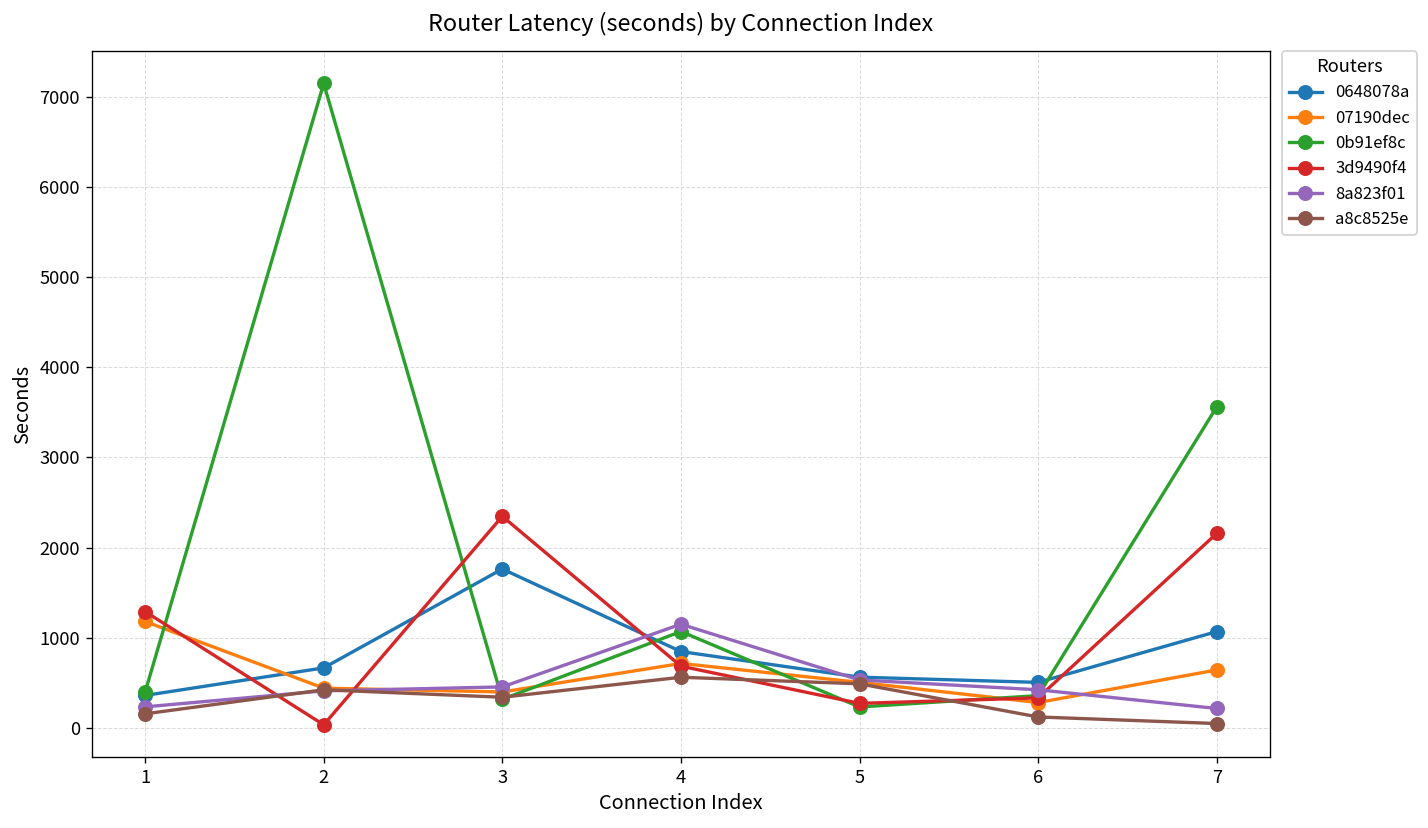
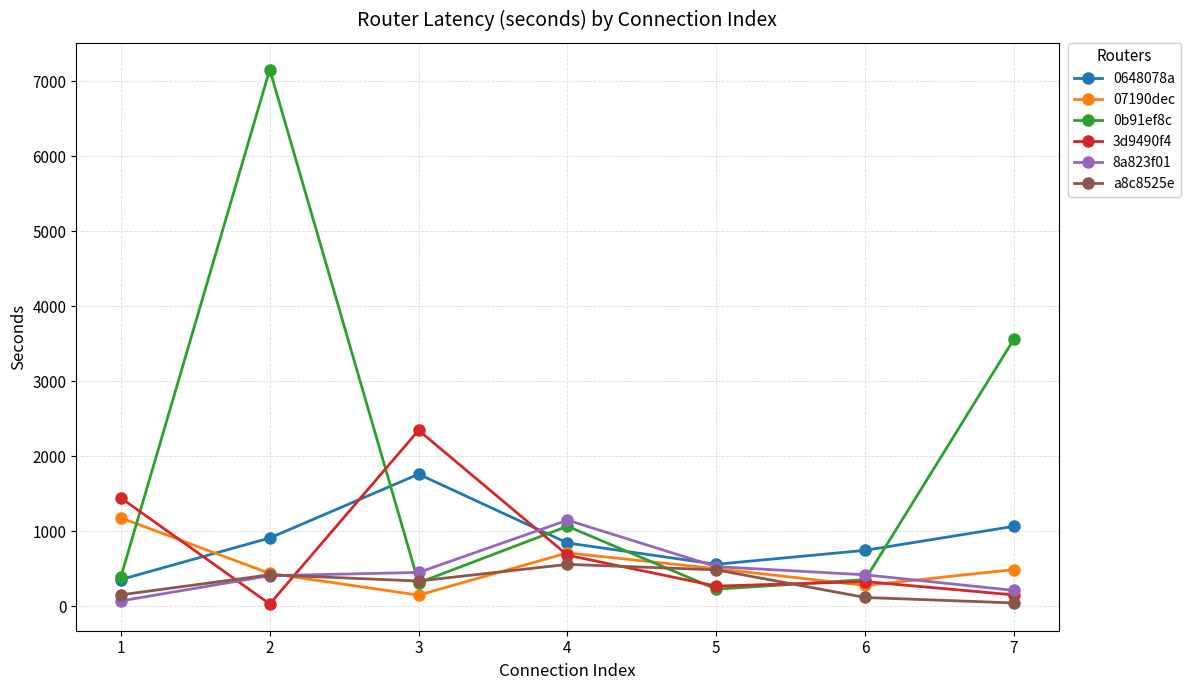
3d9490f4, 1: 1300 -> 1400
8a823f01, 1: 200 -> 100
0648078a, 2: 700 -> 900
07190dec, 3: 400 -> 200
0648078a, 6: 500 -> 700
07190dec, 7: 600 -> 500
3d9490f4, 7: 2200 -> 200
